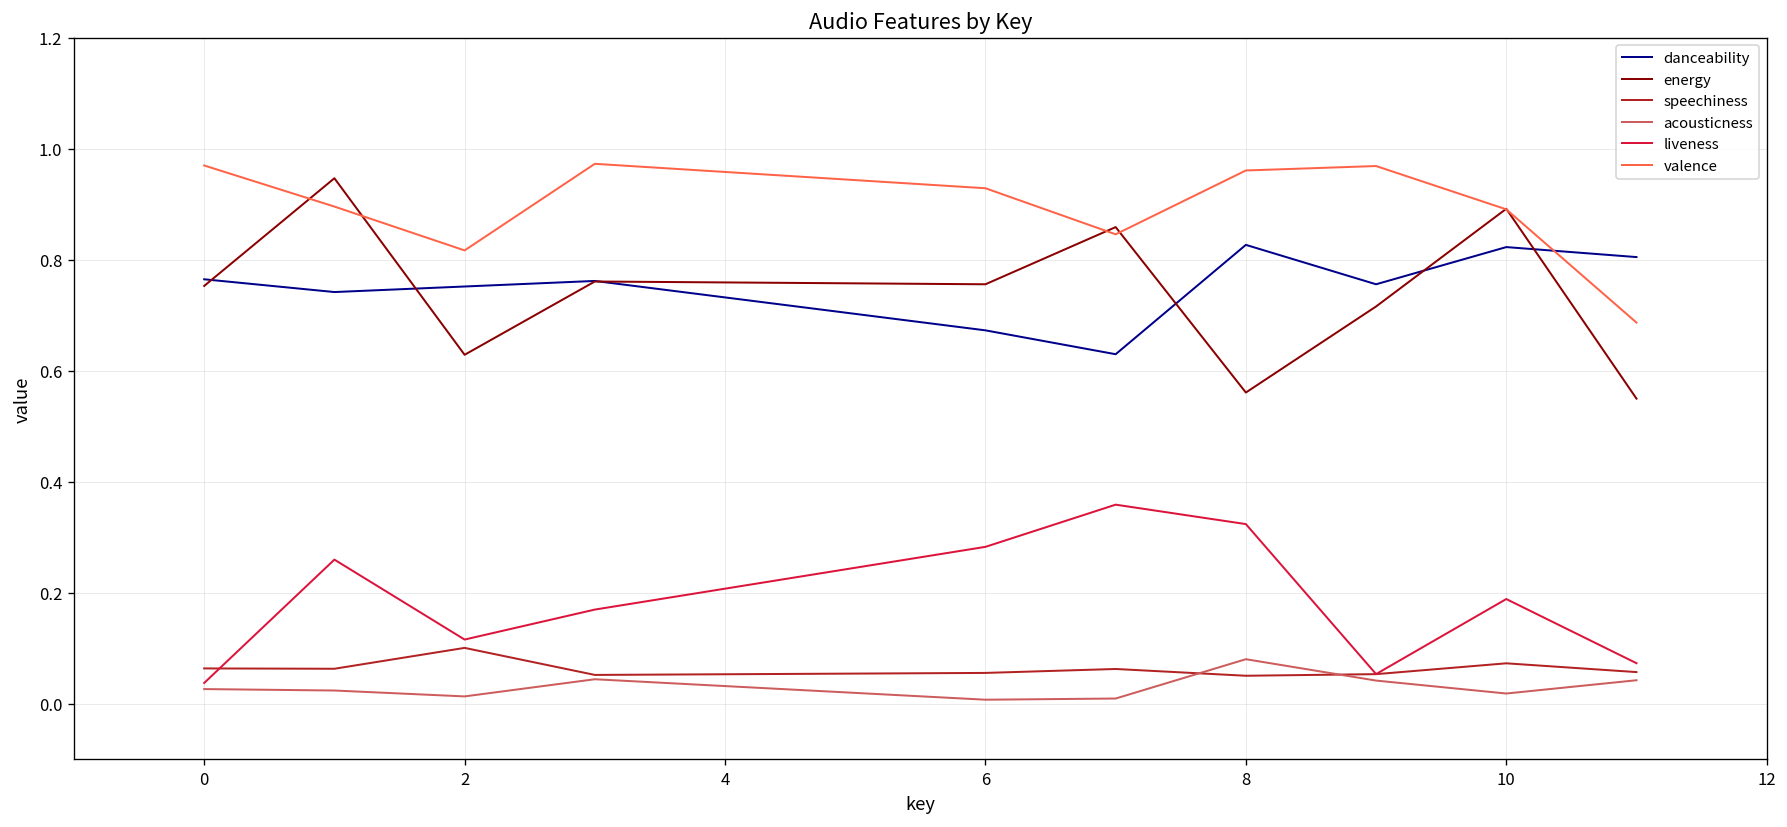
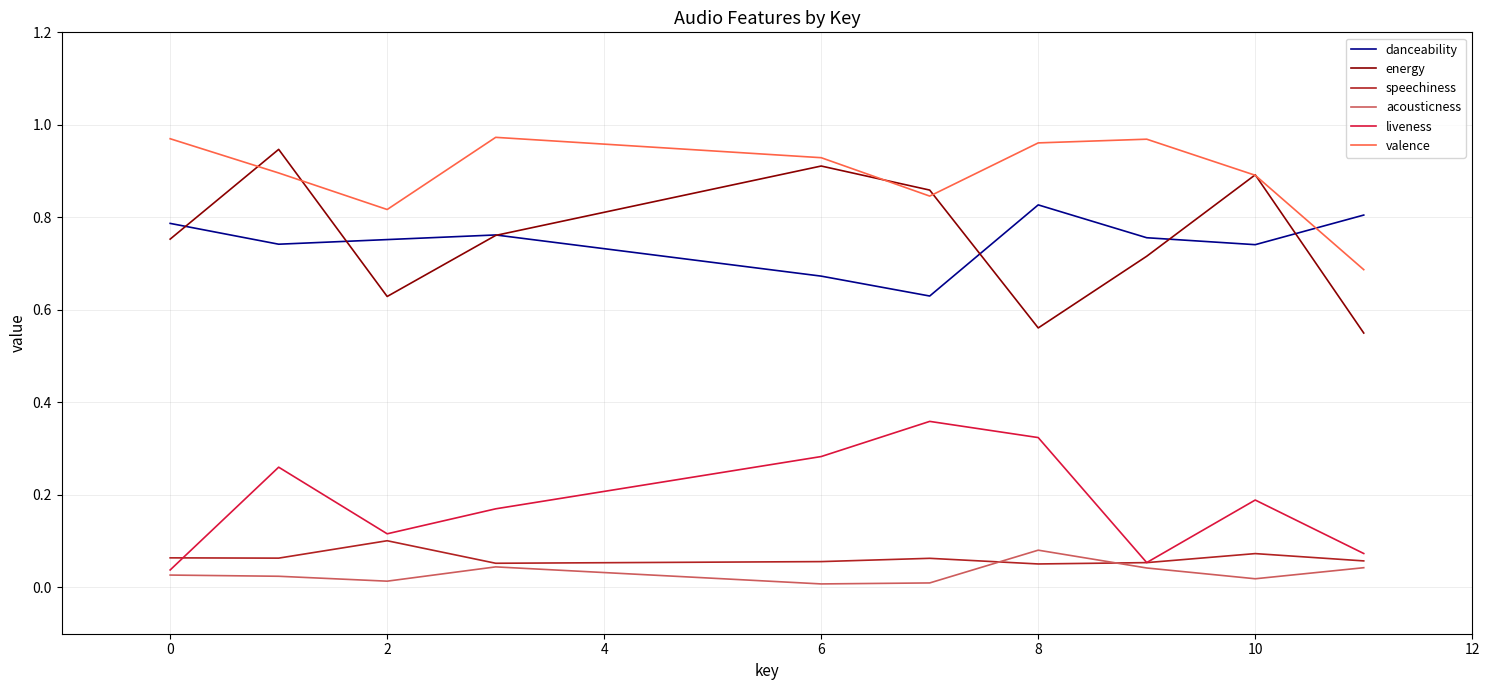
danceability, 0: 0.77 -> 0.79
energy, 6: 0.76 -> 0.91
danceability, 10: 0.82 -> 0.74
